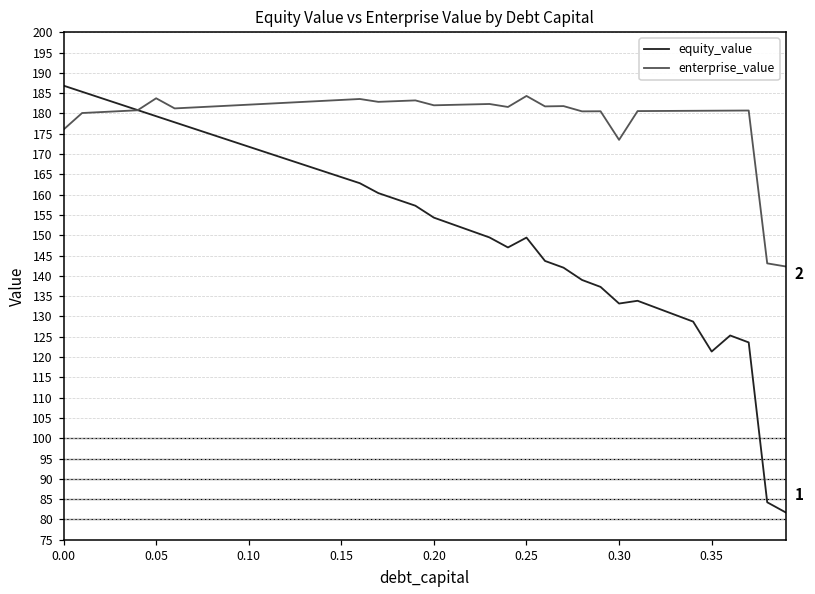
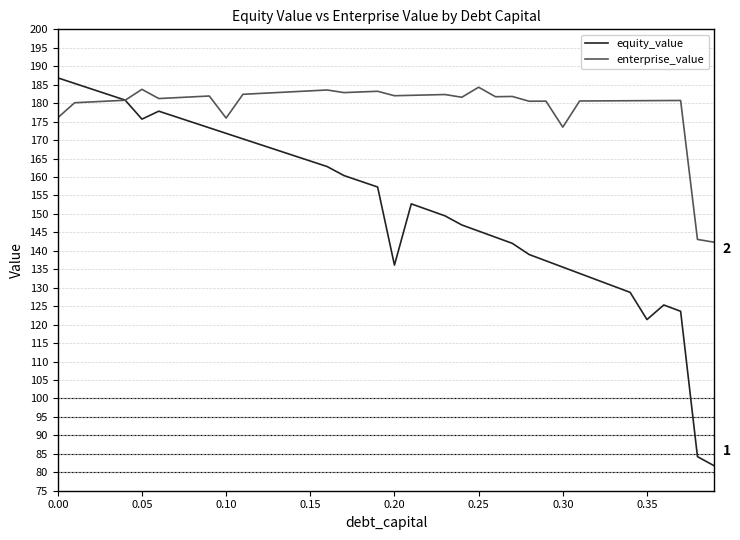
equity_value, 0.05: 179 -> 176
enterprise_value, 0.10: 182 -> 176
equity_value, 0.20: 154 -> 136
equity_value, 0.25: 149 -> 145
equity_value, 0.30: 133 -> 136
